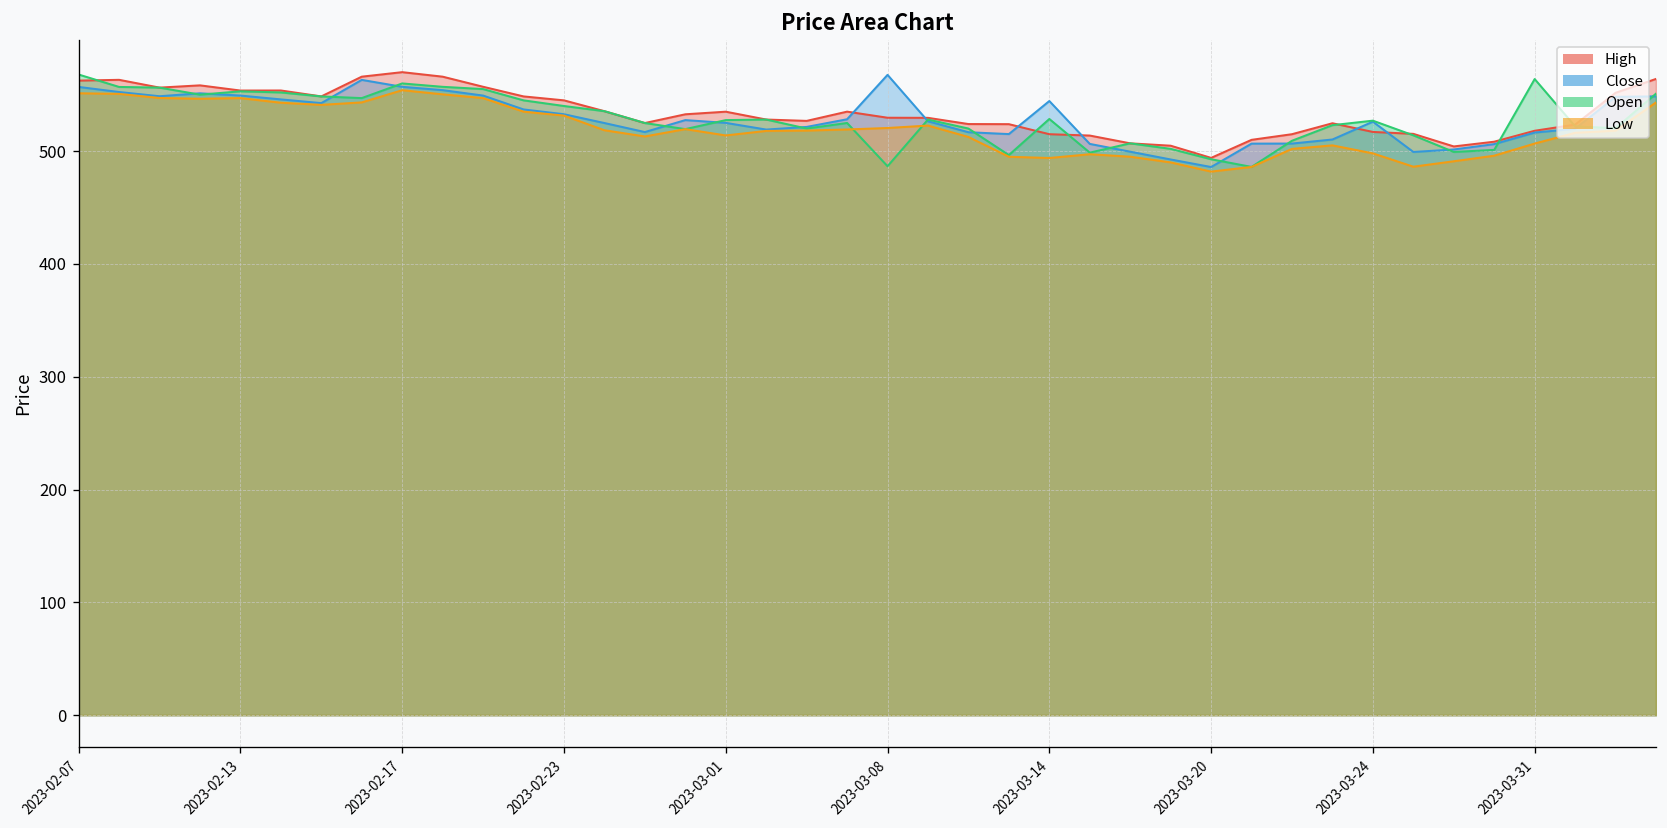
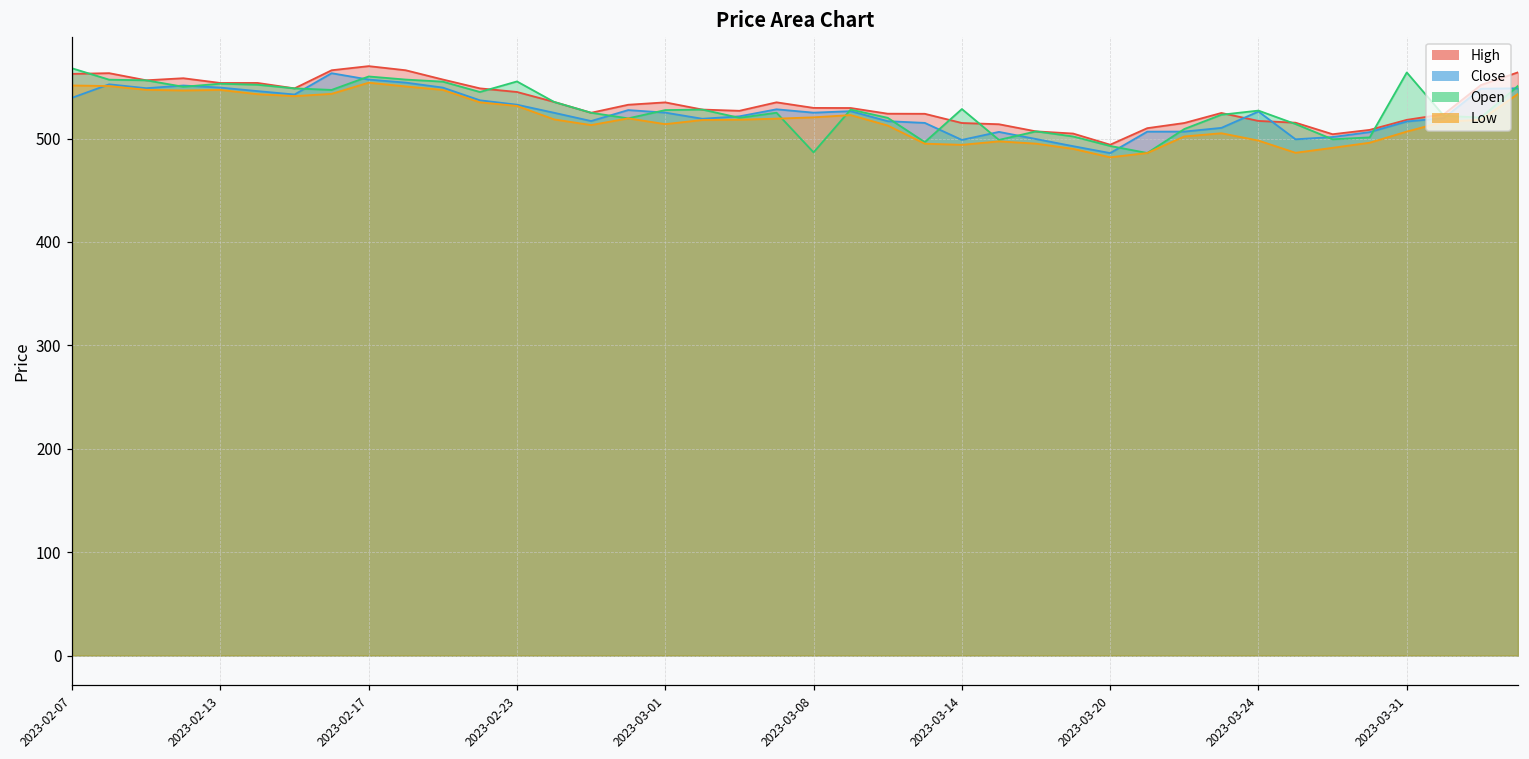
Close, 2023-02-07: 560 -> 540
Open, 2023-02-23: 540 -> 560
Close, 2023-03-08: 570 -> 530
Close, 2023-03-14: 540 -> 500
